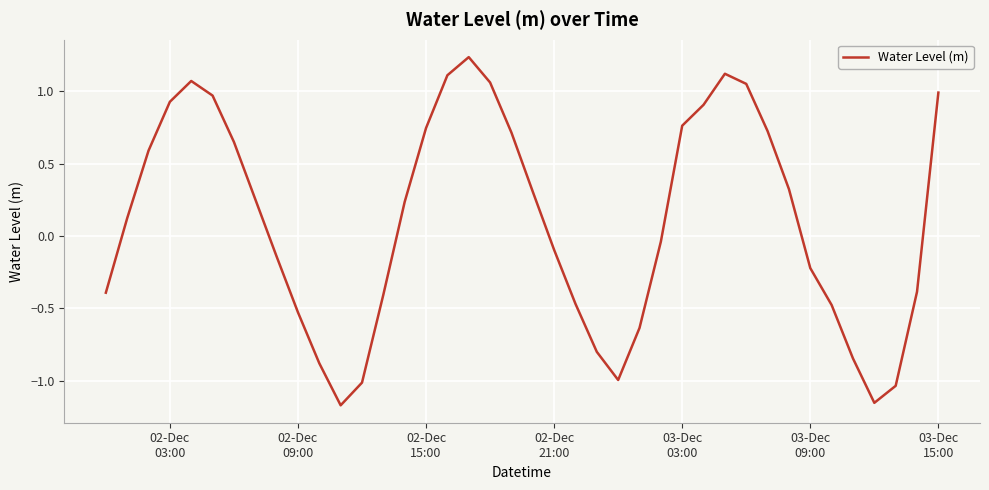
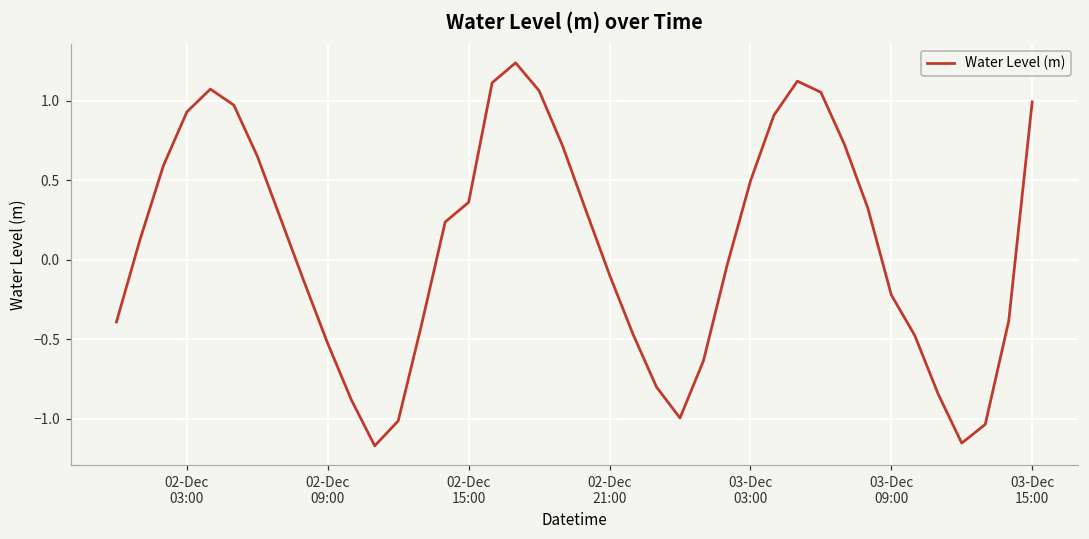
02-Dec 15:00: 0.75 -> 0.36
03-Dec 03:00: 0.76 -> 0.49
